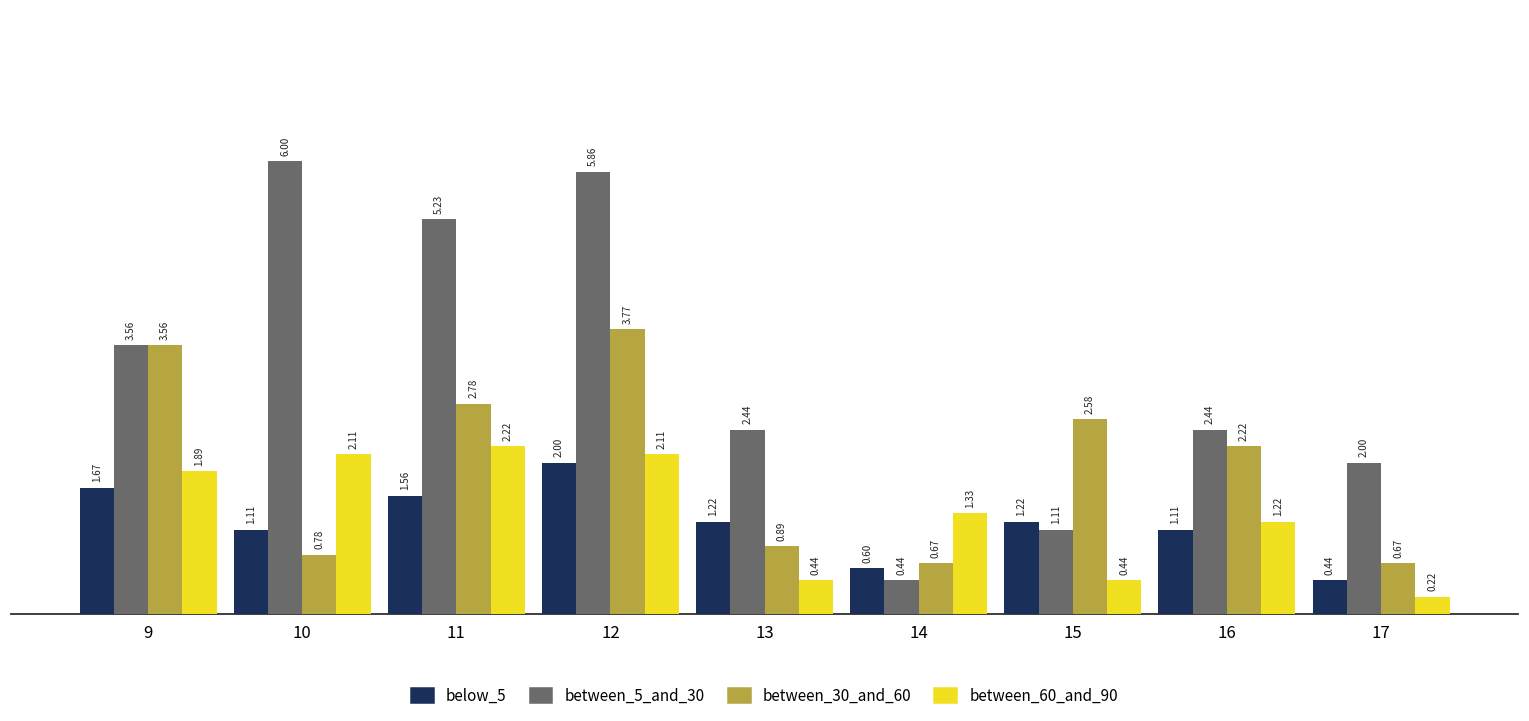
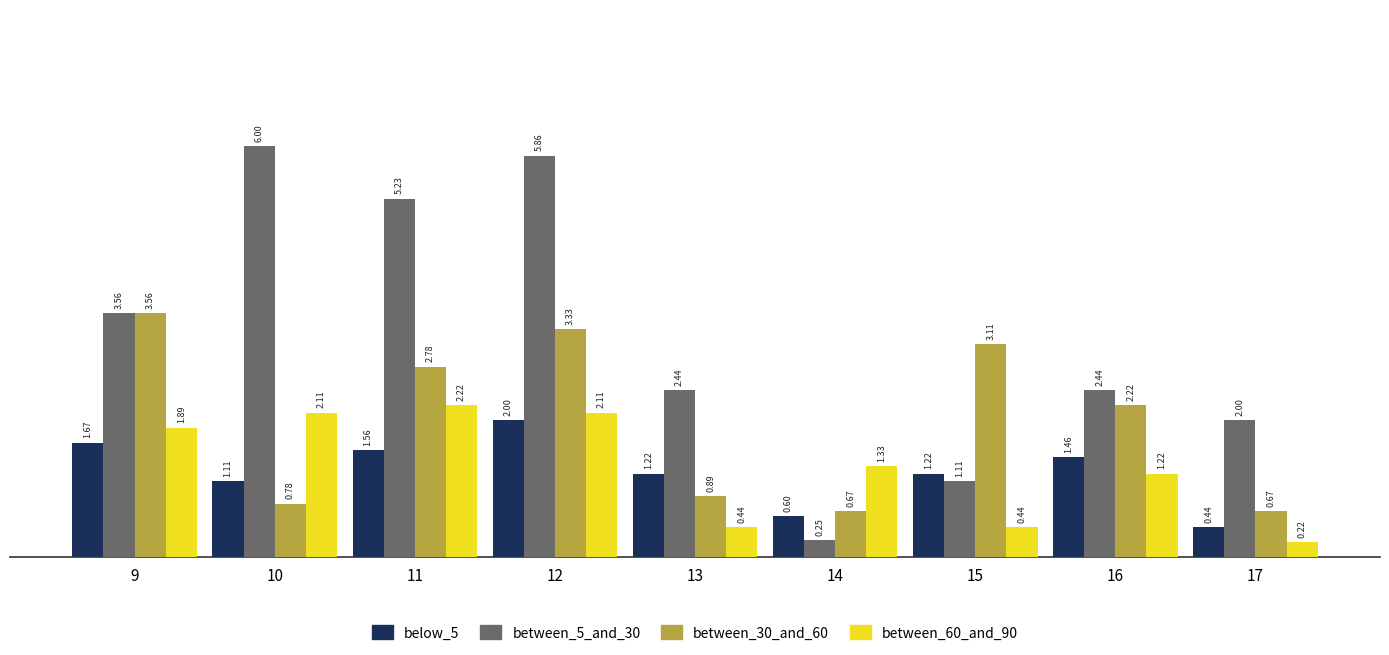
between_30_and_60, 12: 3.77 -> 3.33
between_5_and_30, 14: 0.44 -> 0.25
between_30_and_60, 15: 2.58 -> 3.11
below_5, 16: 1.11 -> 1.46
